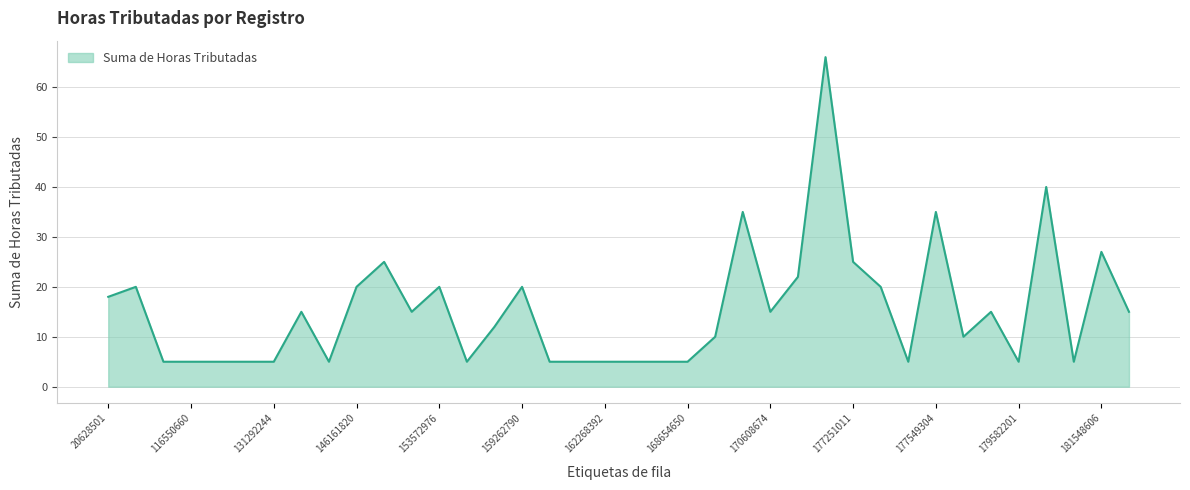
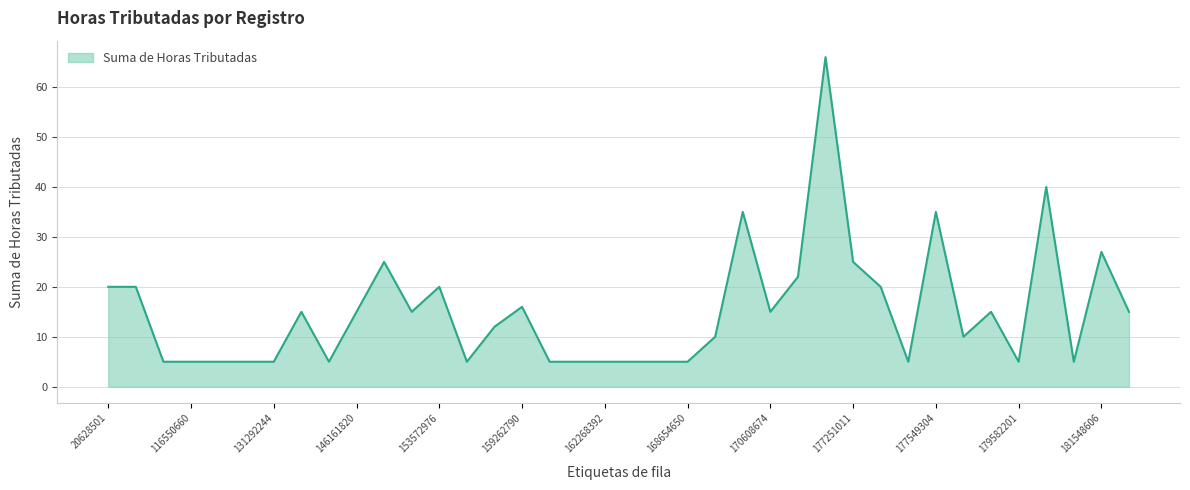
20628501: 18 -> 20
146161820: 20 -> 15
159262790: 20 -> 16
